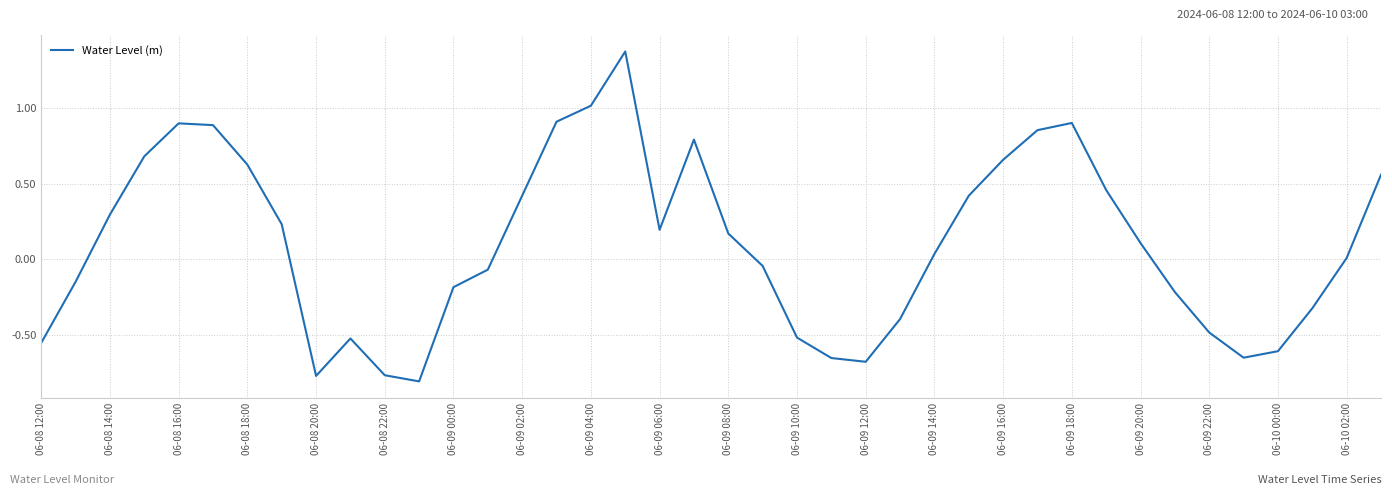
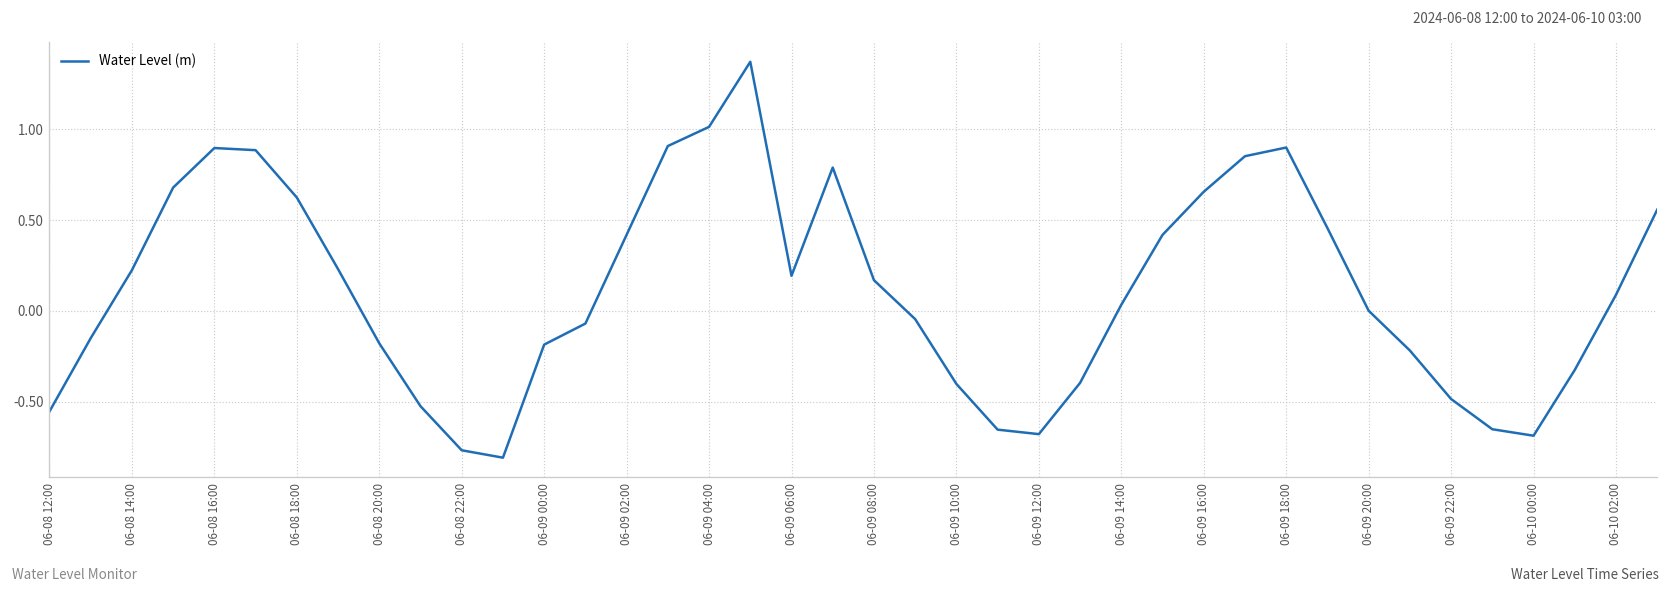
06-08 14:00: 0.29 -> 0.22
06-08 20:00: -0.77 -> -0.18
06-09 10:00: -0.52 -> -0.40
06-09 20:00: 0.11 -> 0.00
06-10 00:00: -0.61 -> -0.69
06-10 02:00: 0.01 -> 0.09
